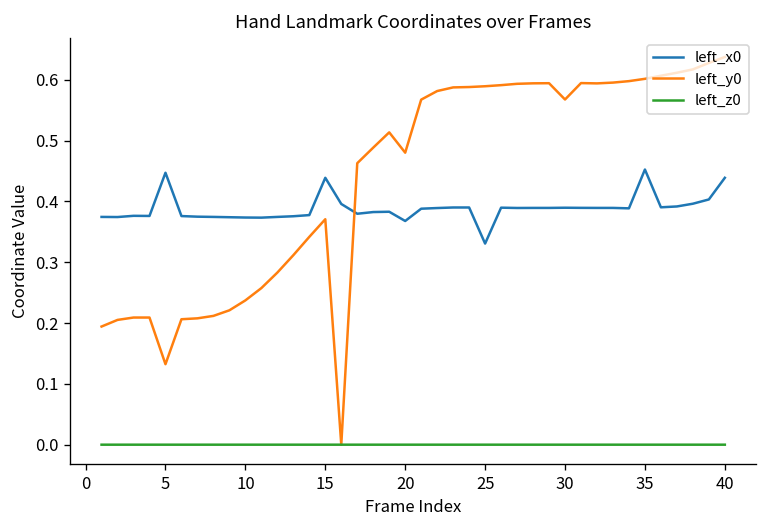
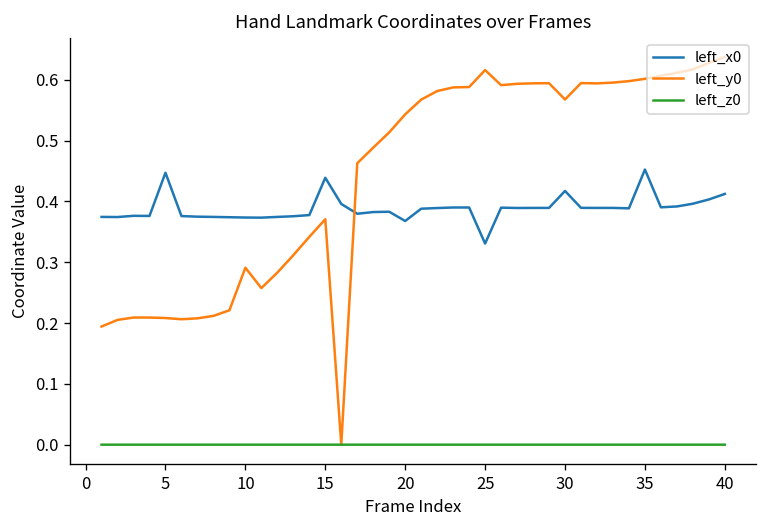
left_y0, 5: 0.13 -> 0.21
left_y0, 10: 0.24 -> 0.29
left_y0, 20: 0.48 -> 0.54
left_y0, 25: 0.59 -> 0.62
left_x0, 30: 0.39 -> 0.42
left_x0, 40: 0.44 -> 0.41
